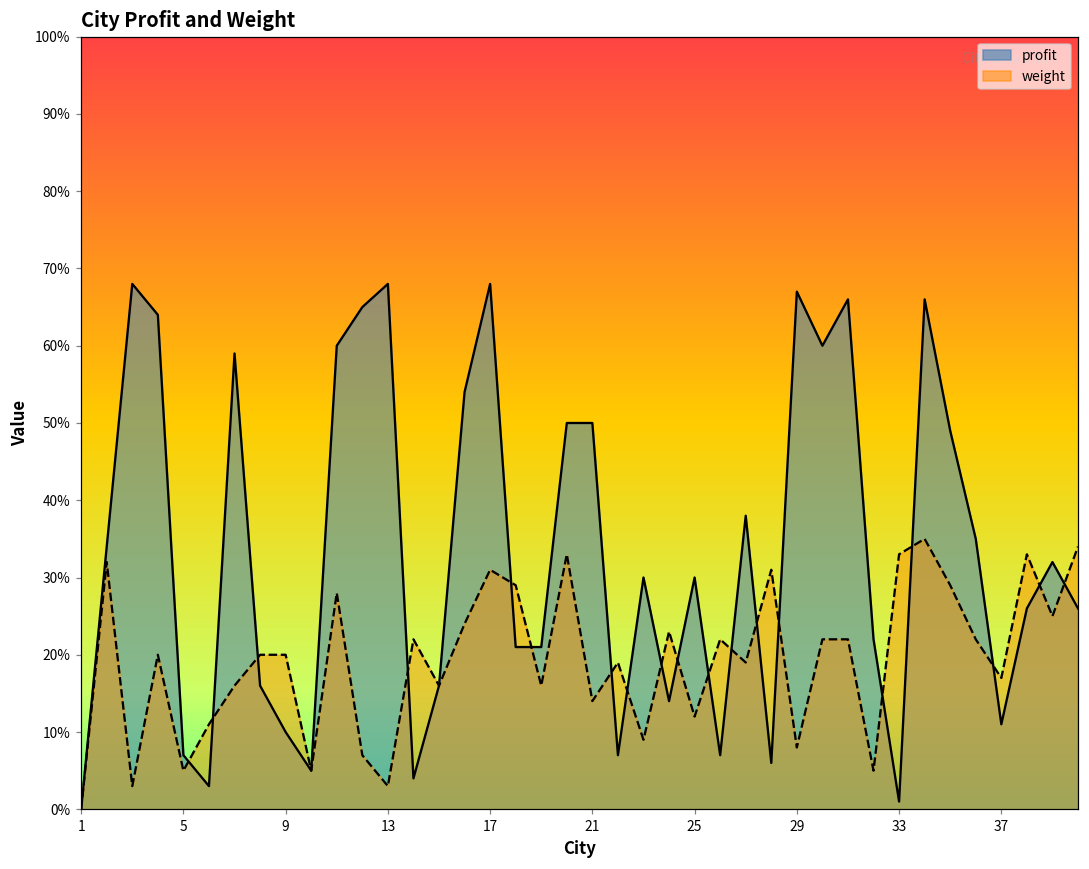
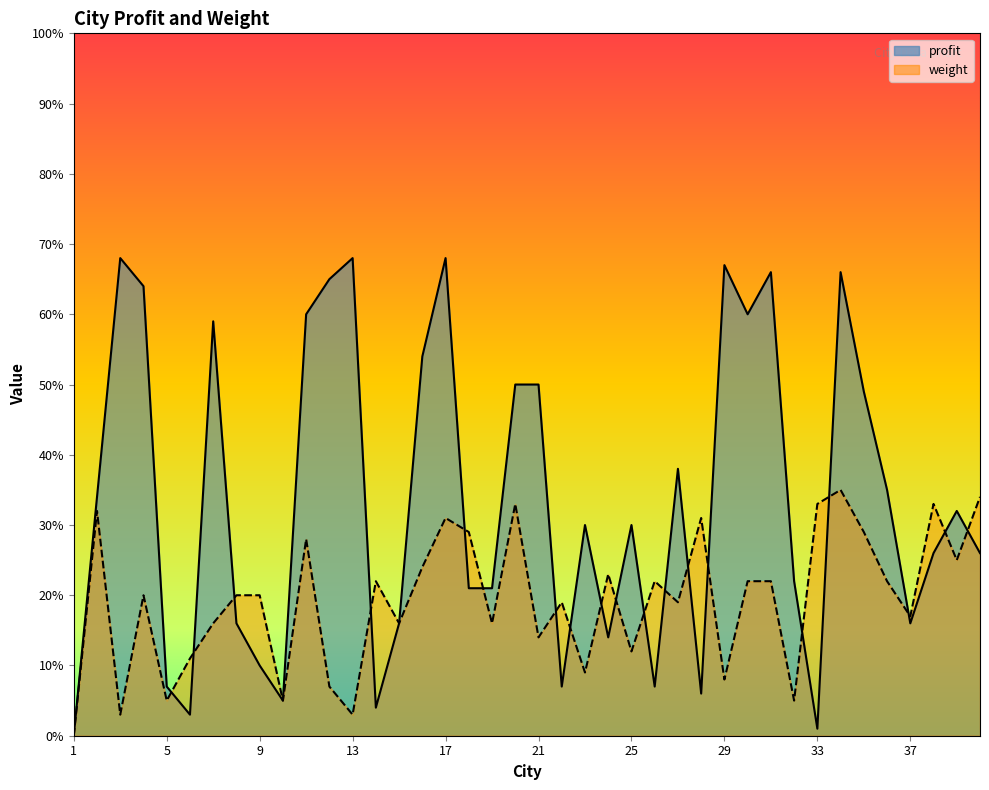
profit, 37: 11% -> 16%
